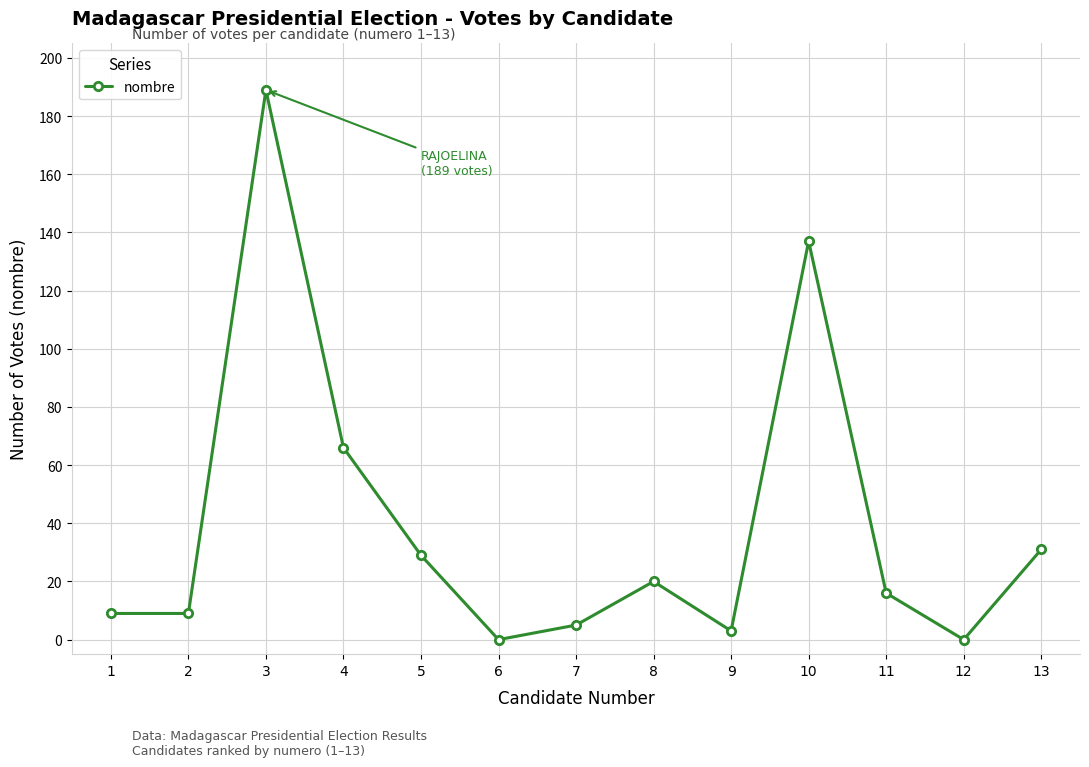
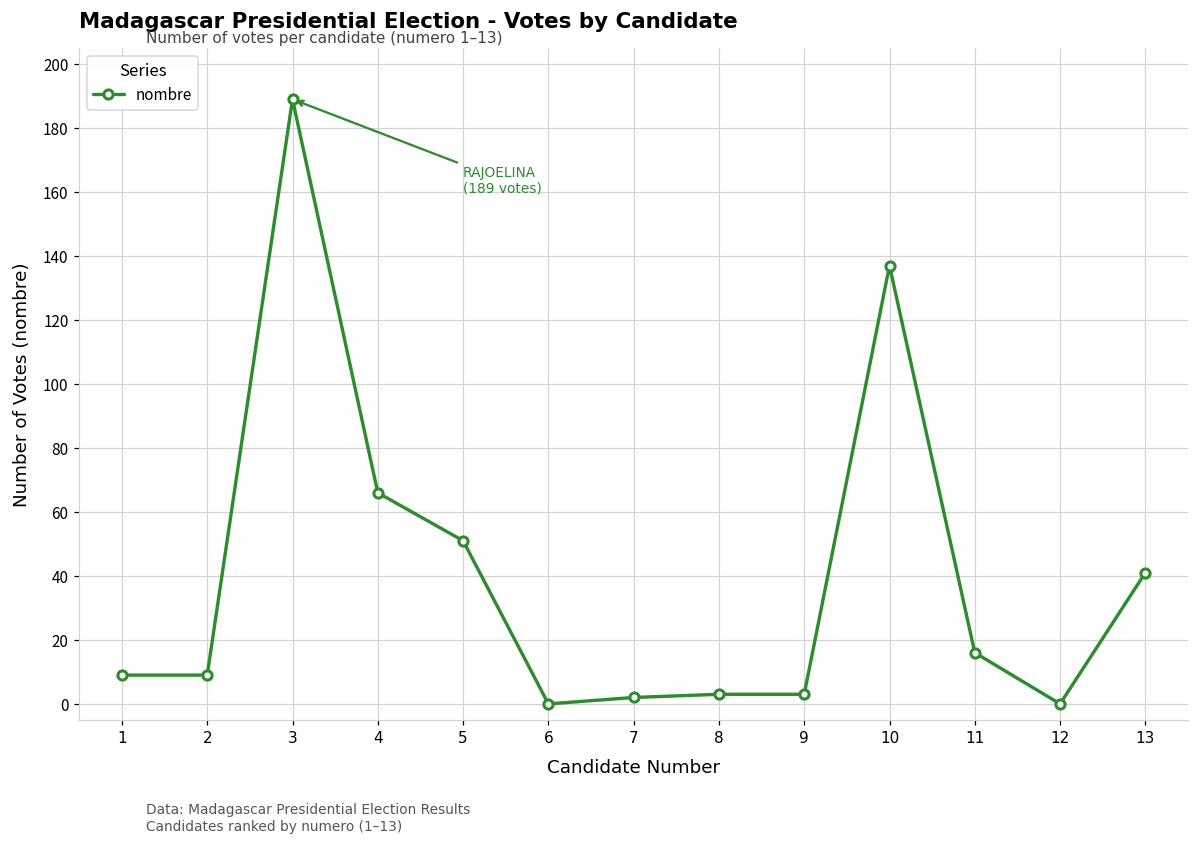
5: 29 -> 51
7: 5 -> 2
8: 20 -> 3
13: 31 -> 41
